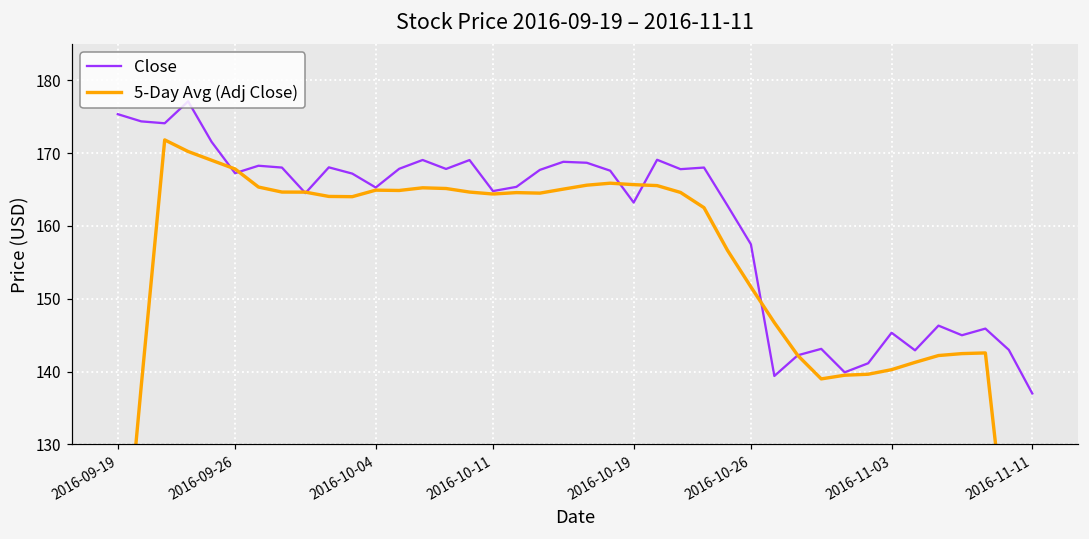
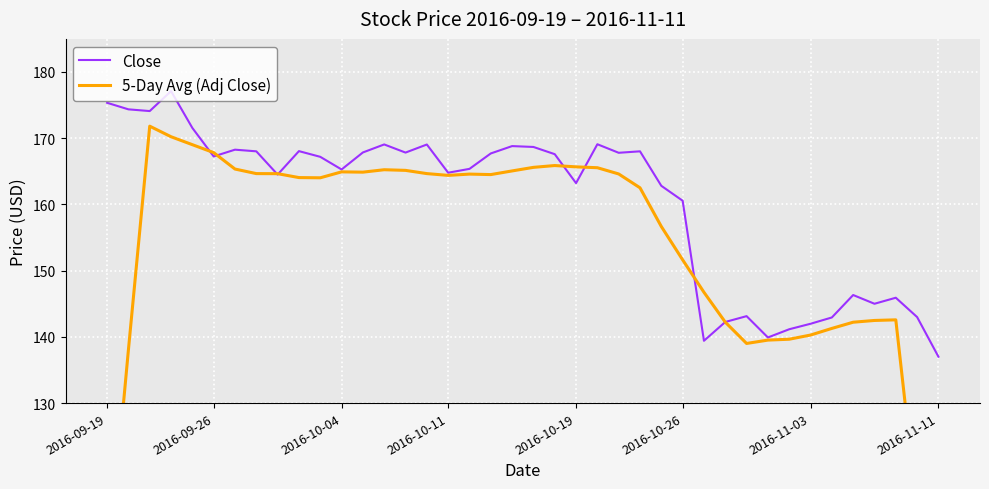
Close, 2016-10-26: 157 -> 161
Close, 2016-11-03: 145 -> 142
